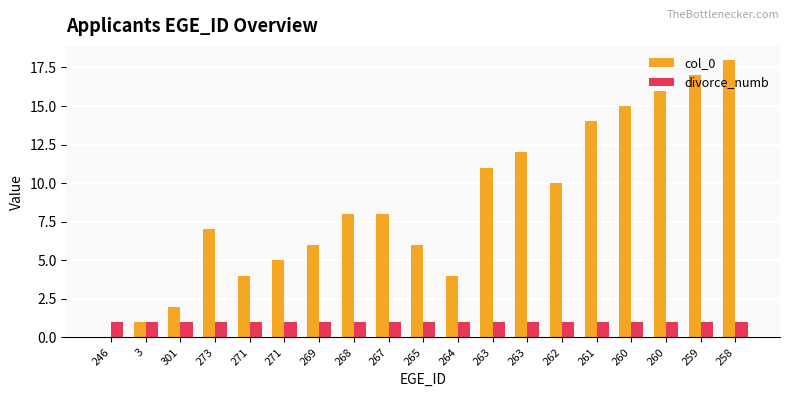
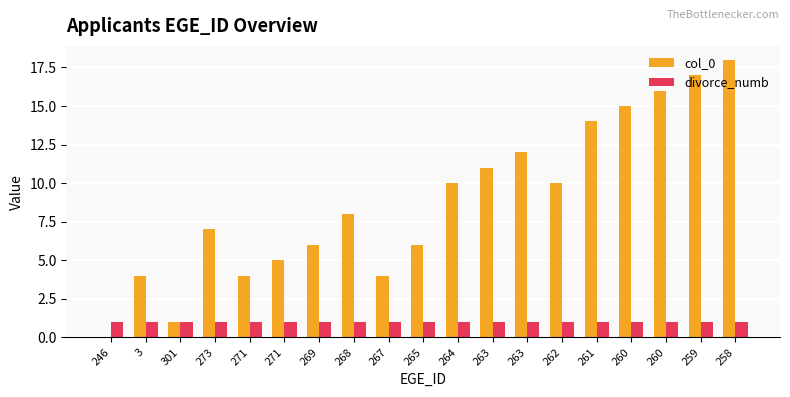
col_0, 3: 1 -> 4
col_0, 301: 2 -> 1
col_0, 267: 8 -> 4
col_0, 264: 4 -> 10
